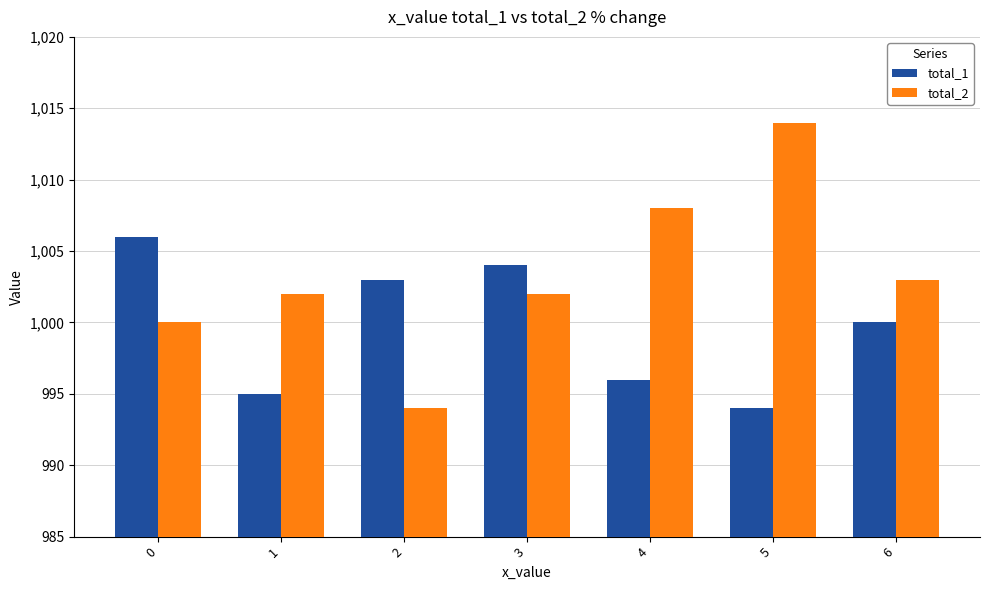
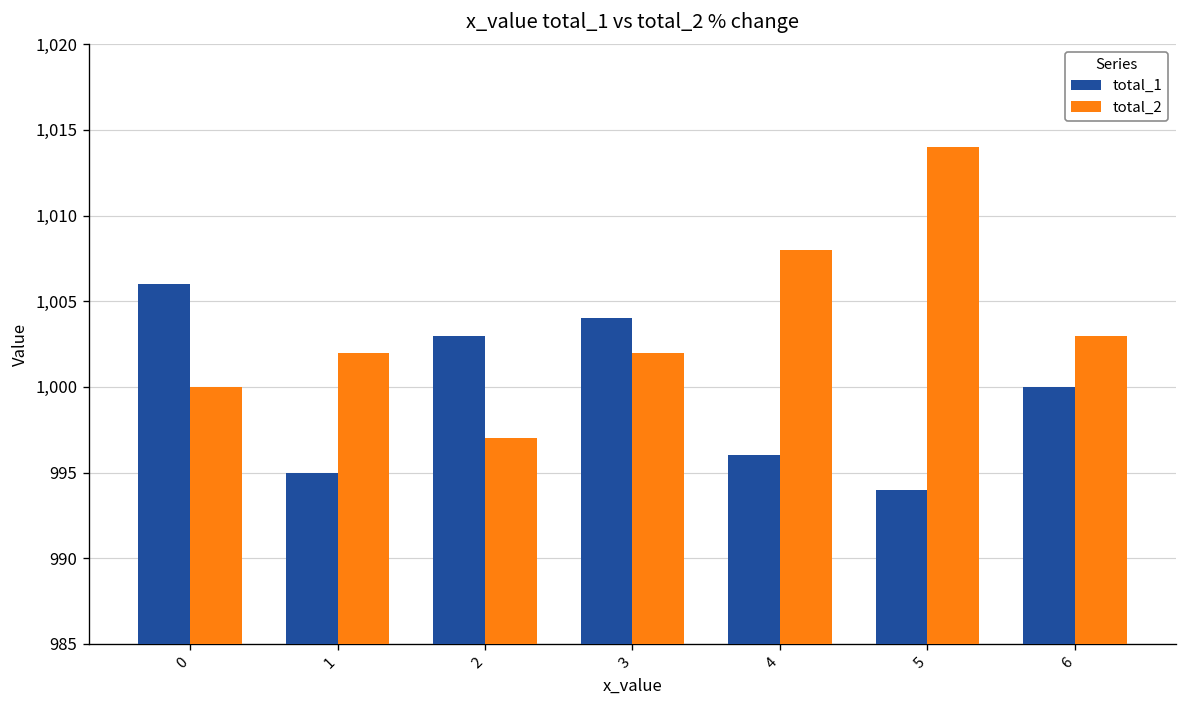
total_2, 2: 994 -> 997
